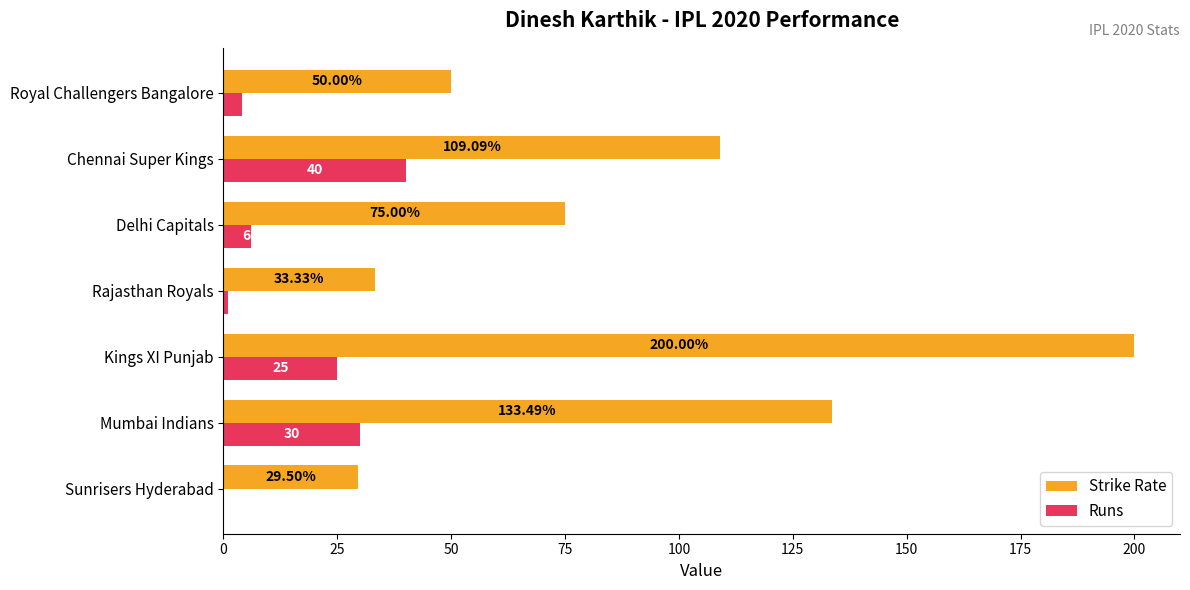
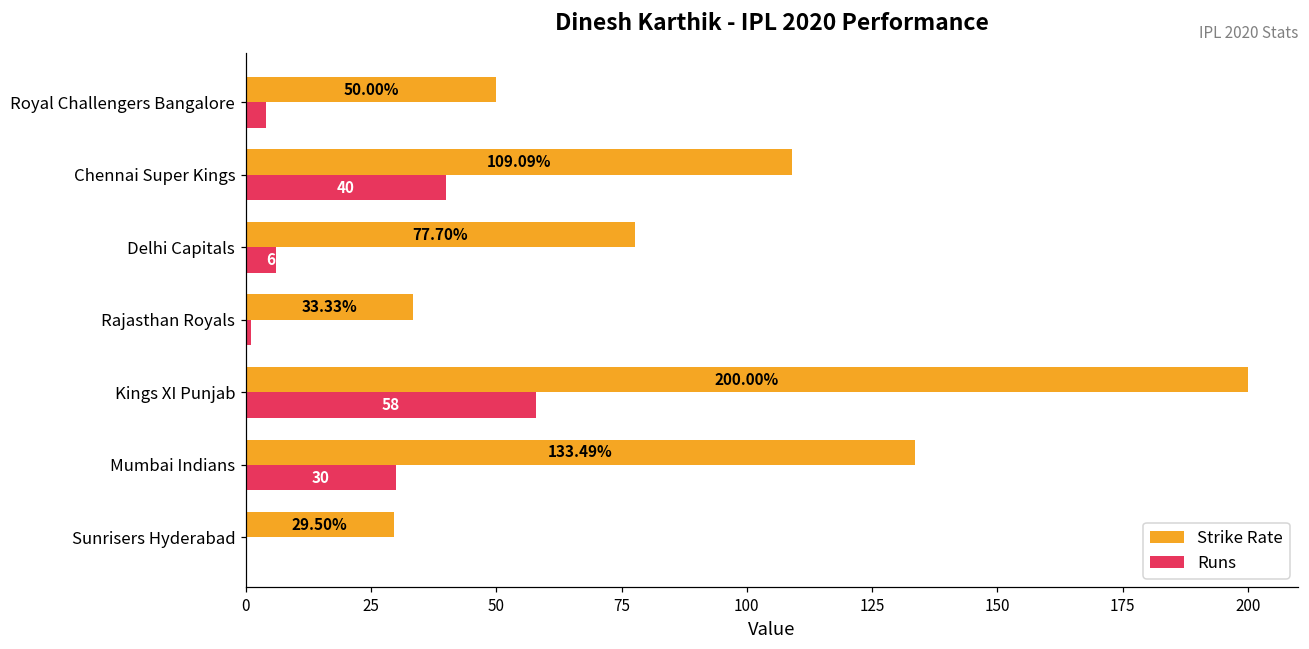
Strike Rate, Delhi Capitals: 75.00% -> 77.70%
Runs, Kings XI Punjab: 25 -> 58
